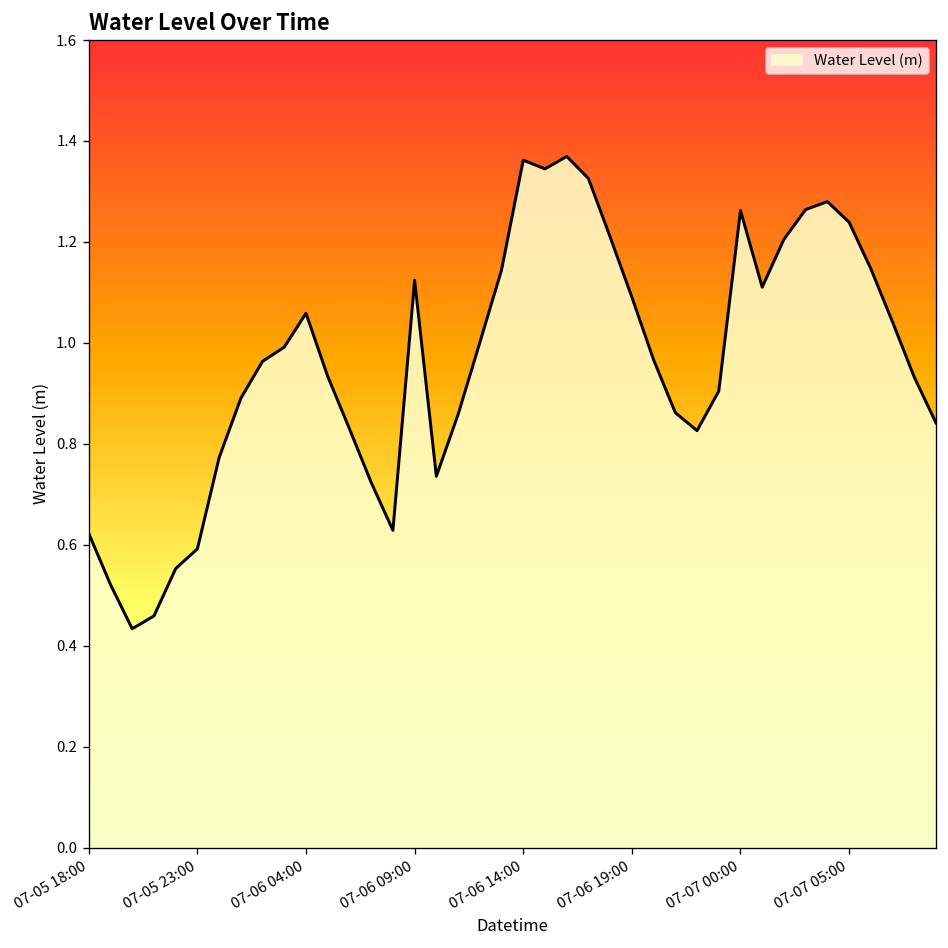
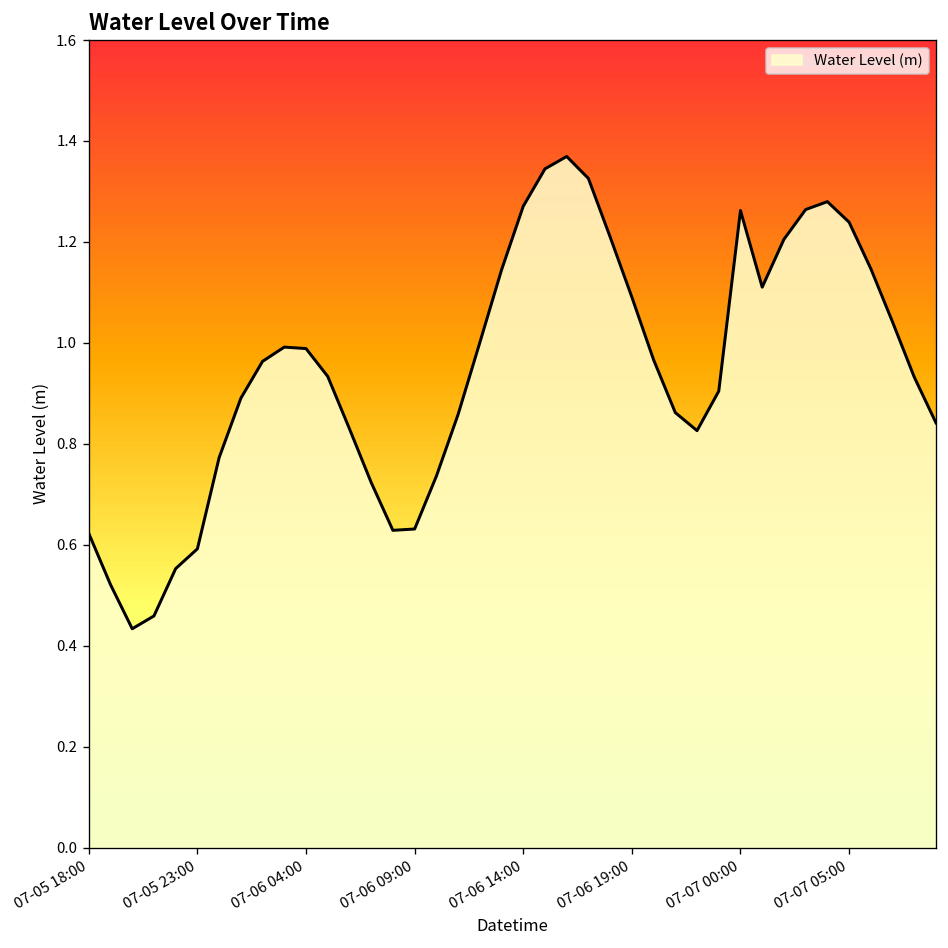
07-06 04:00: 1.06 -> 0.99
07-06 09:00: 1.12 -> 0.63
07-06 14:00: 1.36 -> 1.27
